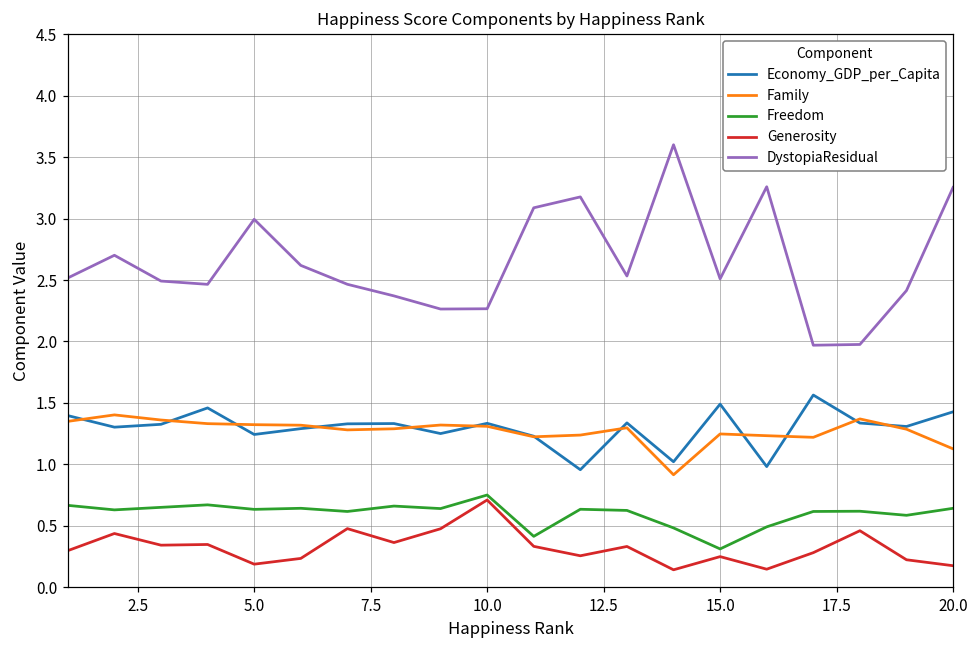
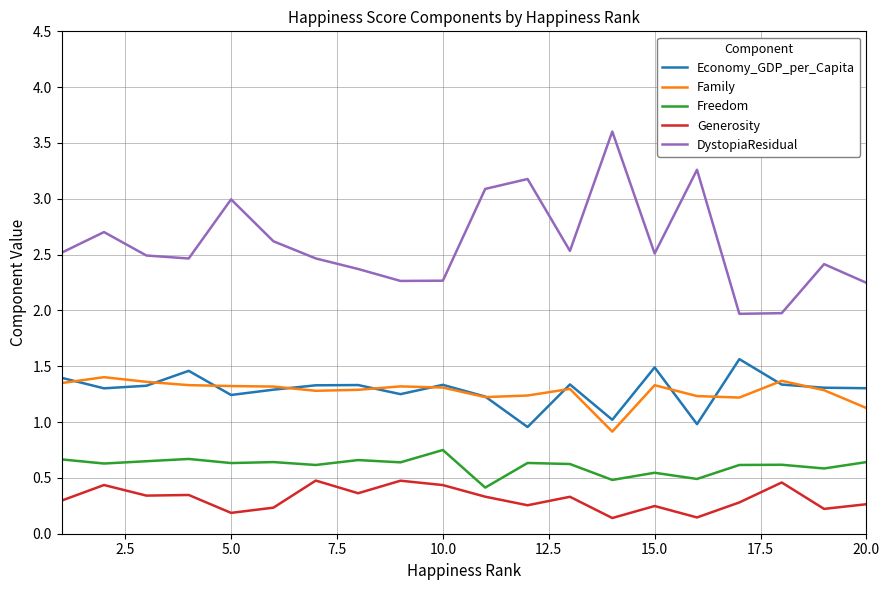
Generosity, 10.0: 0.71 -> 0.44
Family, 15.0: 1.25 -> 1.33
Freedom, 15.0: 0.31 -> 0.55
Economy_GDP_per_Capita, 20.0: 1.43 -> 1.30
Generosity, 20.0: 0.17 -> 0.26
DystopiaResidual, 20.0: 3.25 -> 2.25
